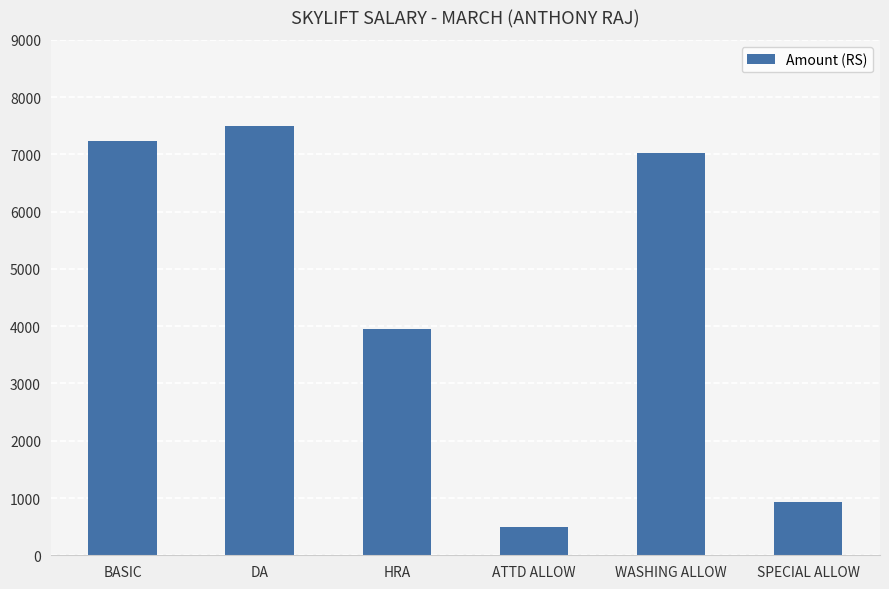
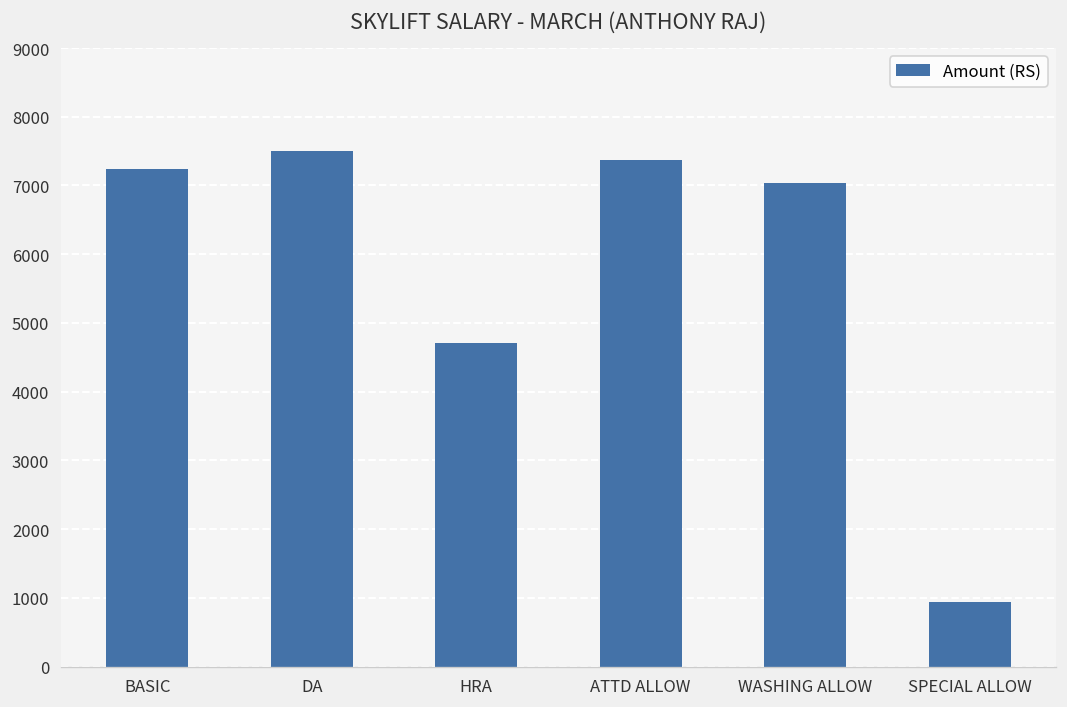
HRA: 4000 -> 4700
ATTD ALLOW: 500 -> 7400
